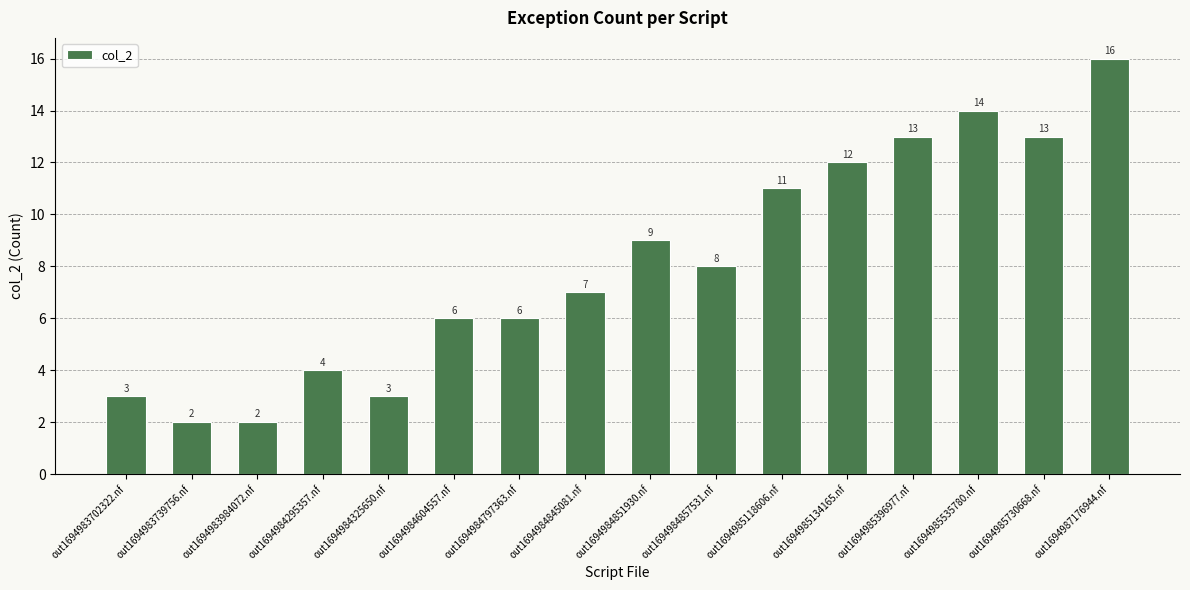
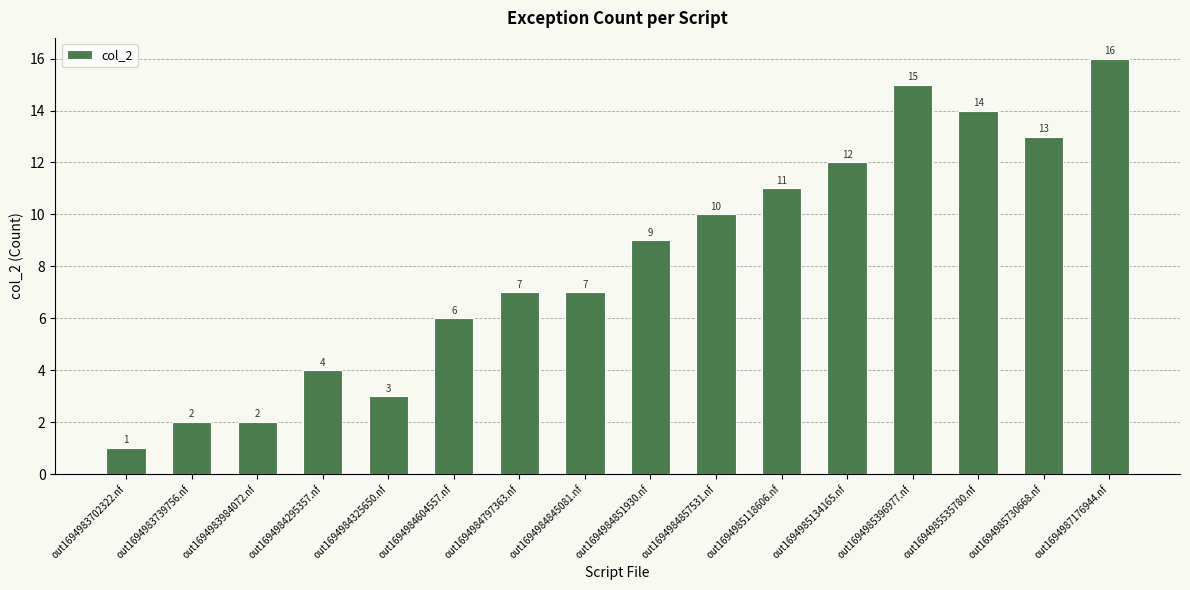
out1694983702322.nf: 3 -> 1
out1694984797363.nf: 6 -> 7
out1694984857531.nf: 8 -> 10
out1694985396977.nf: 13 -> 15
